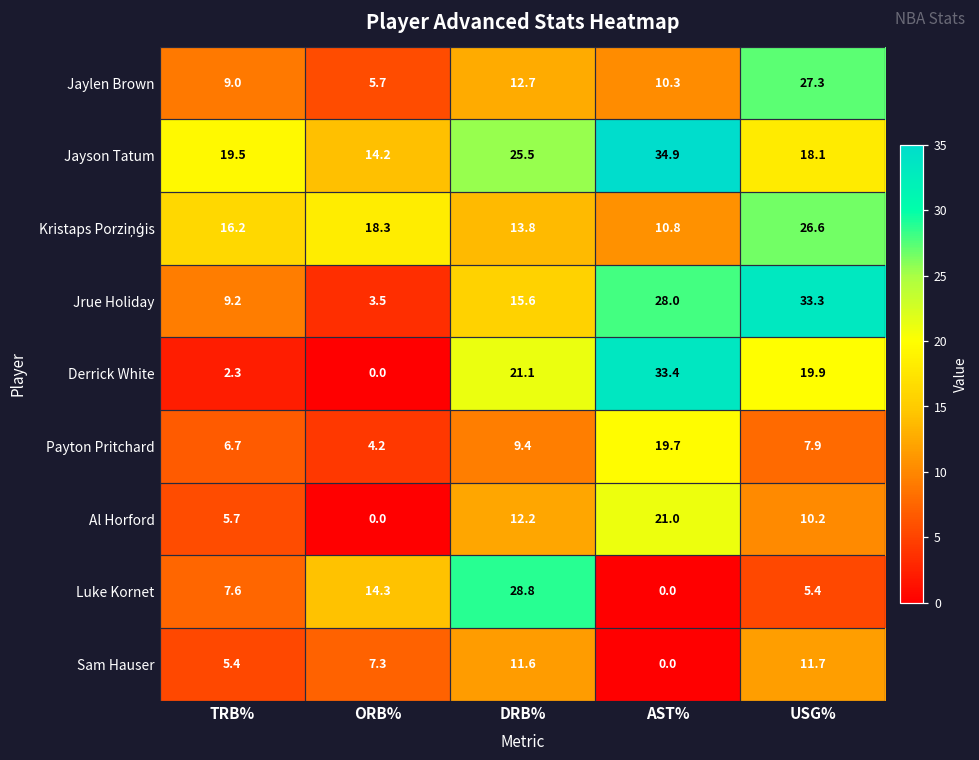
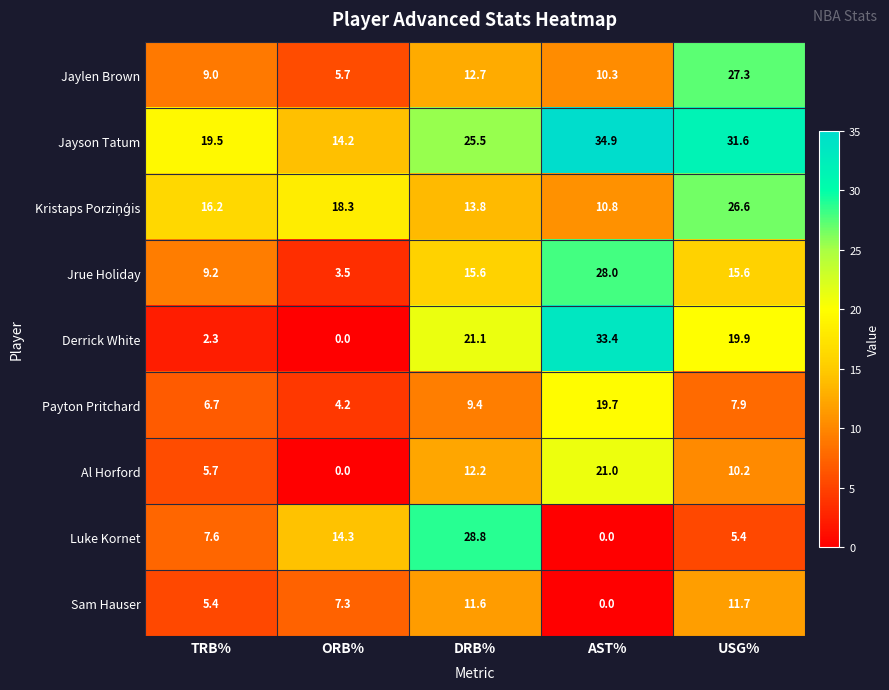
Jayson Tatum, USG%: 18.1 -> 31.6
Jrue Holiday, USG%: 33.3 -> 15.6
